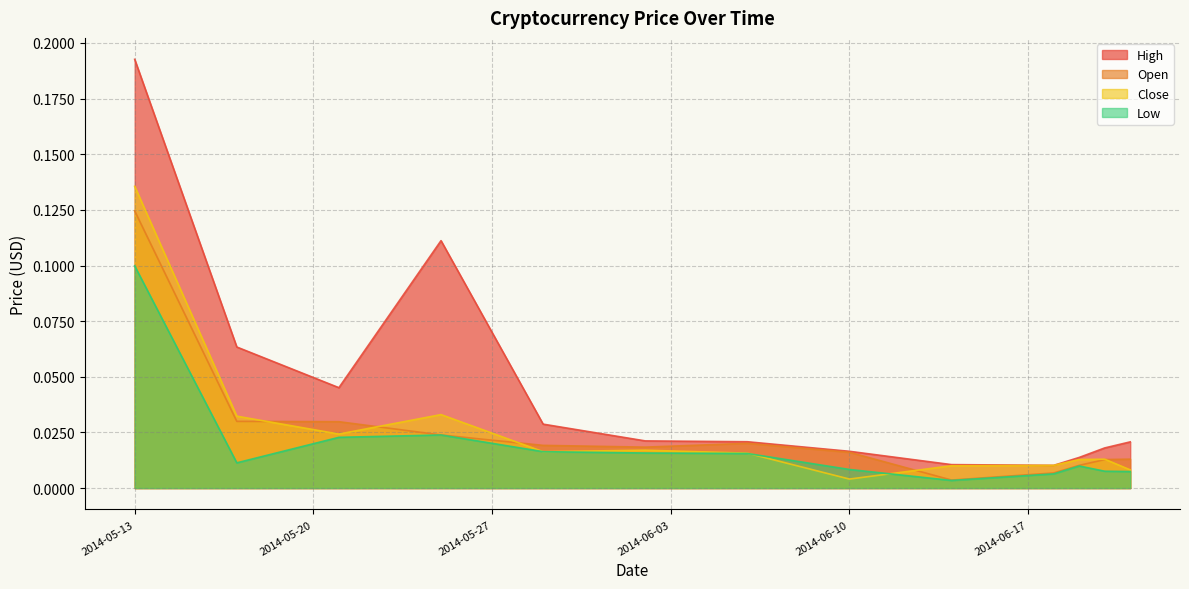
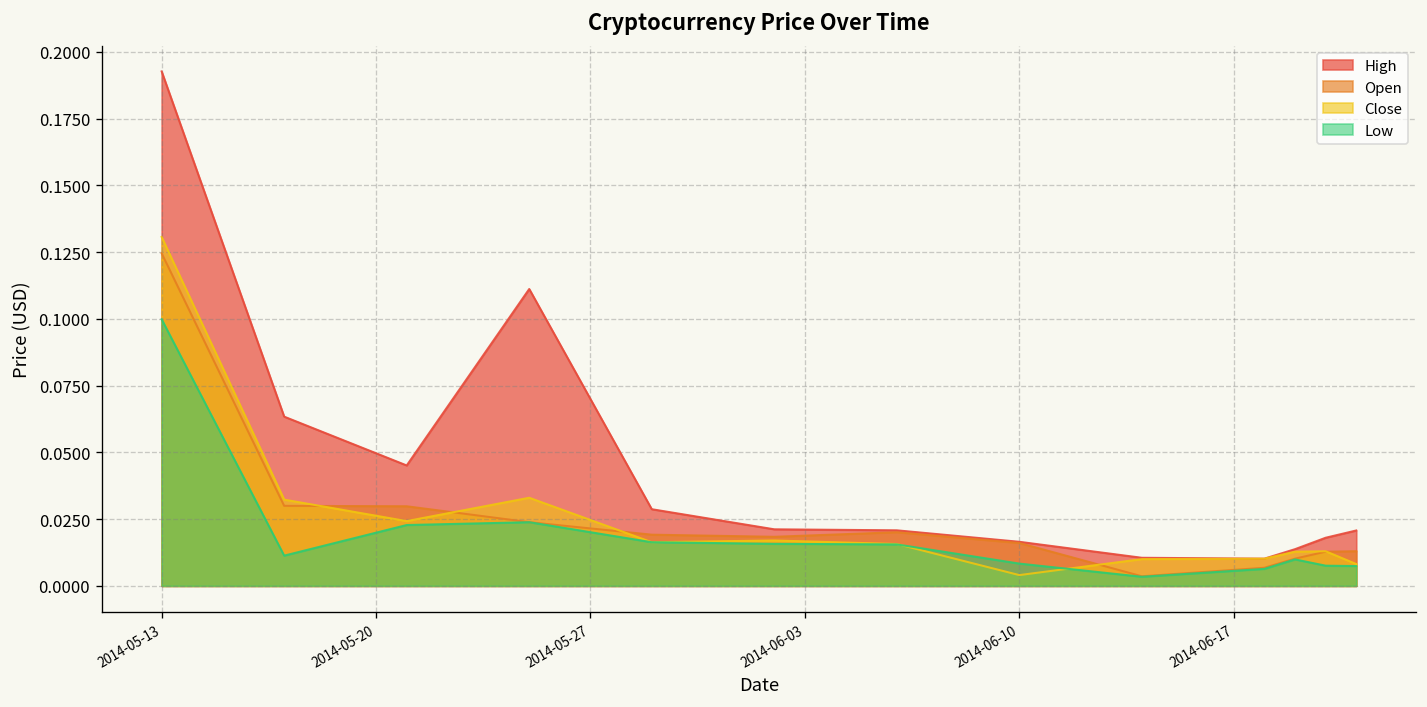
Close, 2014-05-13: 0.136 -> 0.131
